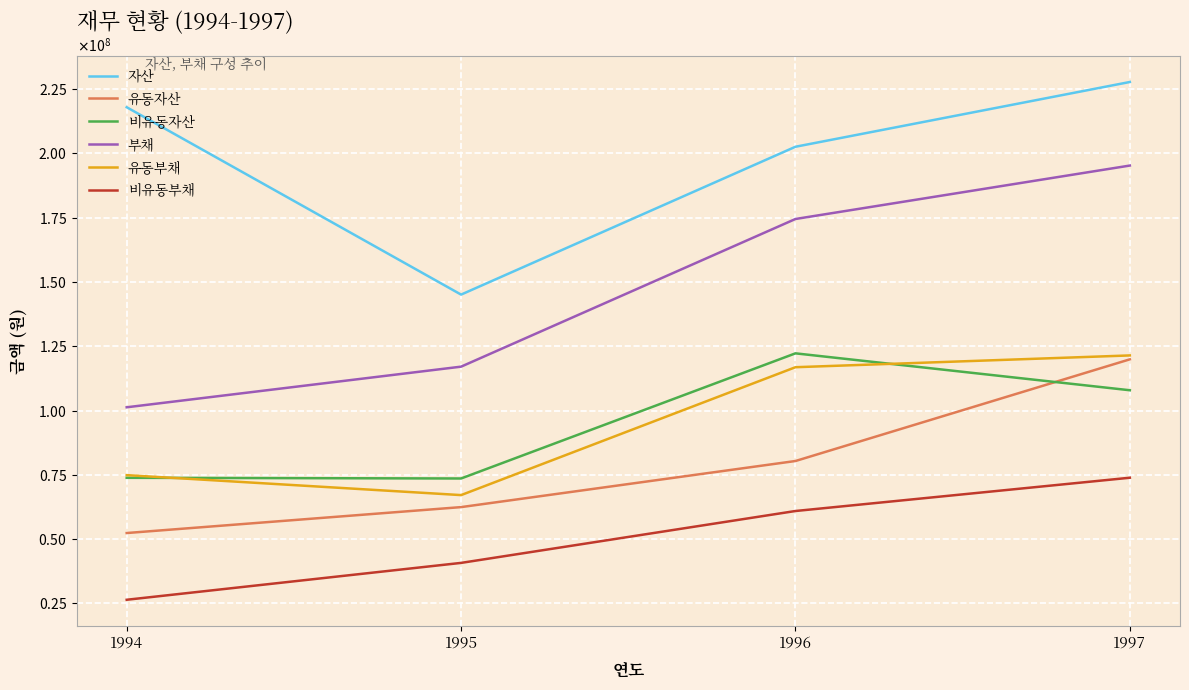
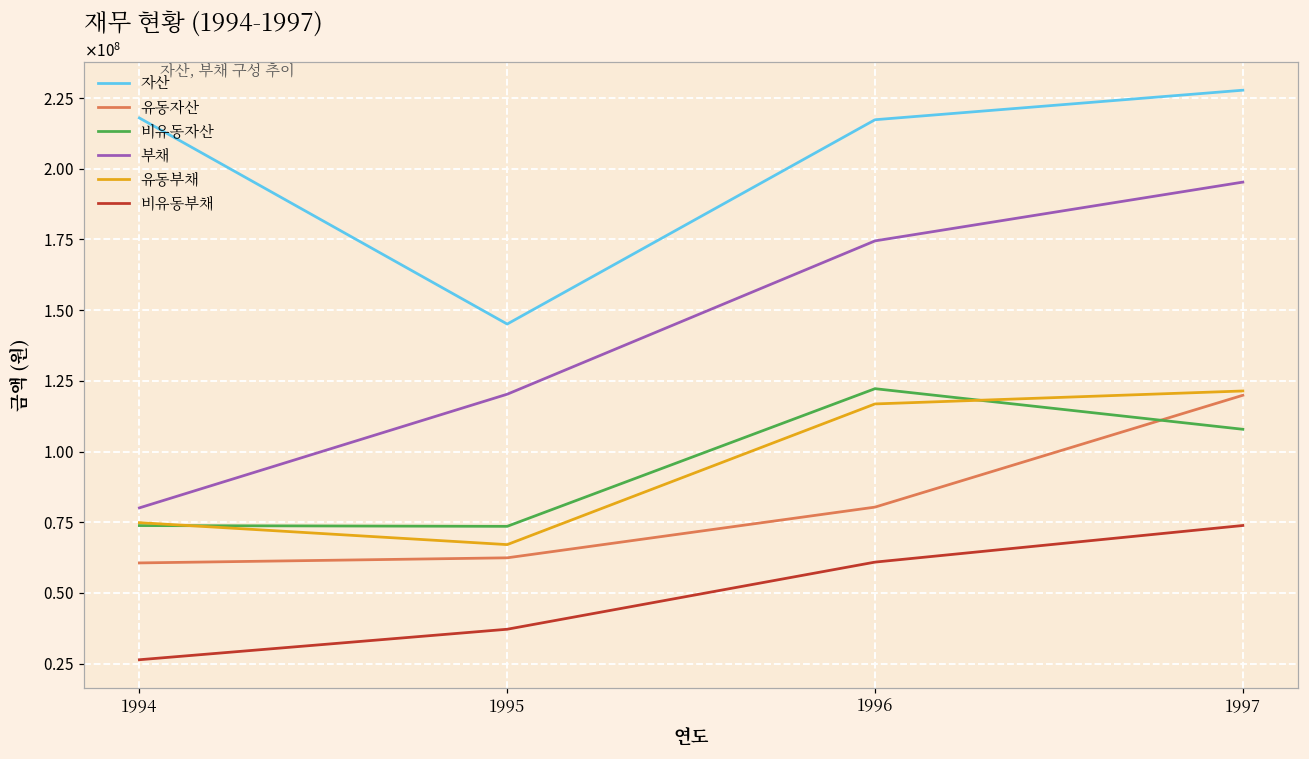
유동자산, 1994: 52000000 -> 61000000
부채, 1994: 101000000 -> 80000000
부채, 1995: 117000000 -> 120000000
비유동부채, 1995: 41000000 -> 37000000
자산, 1996: 203000000 -> 217000000
